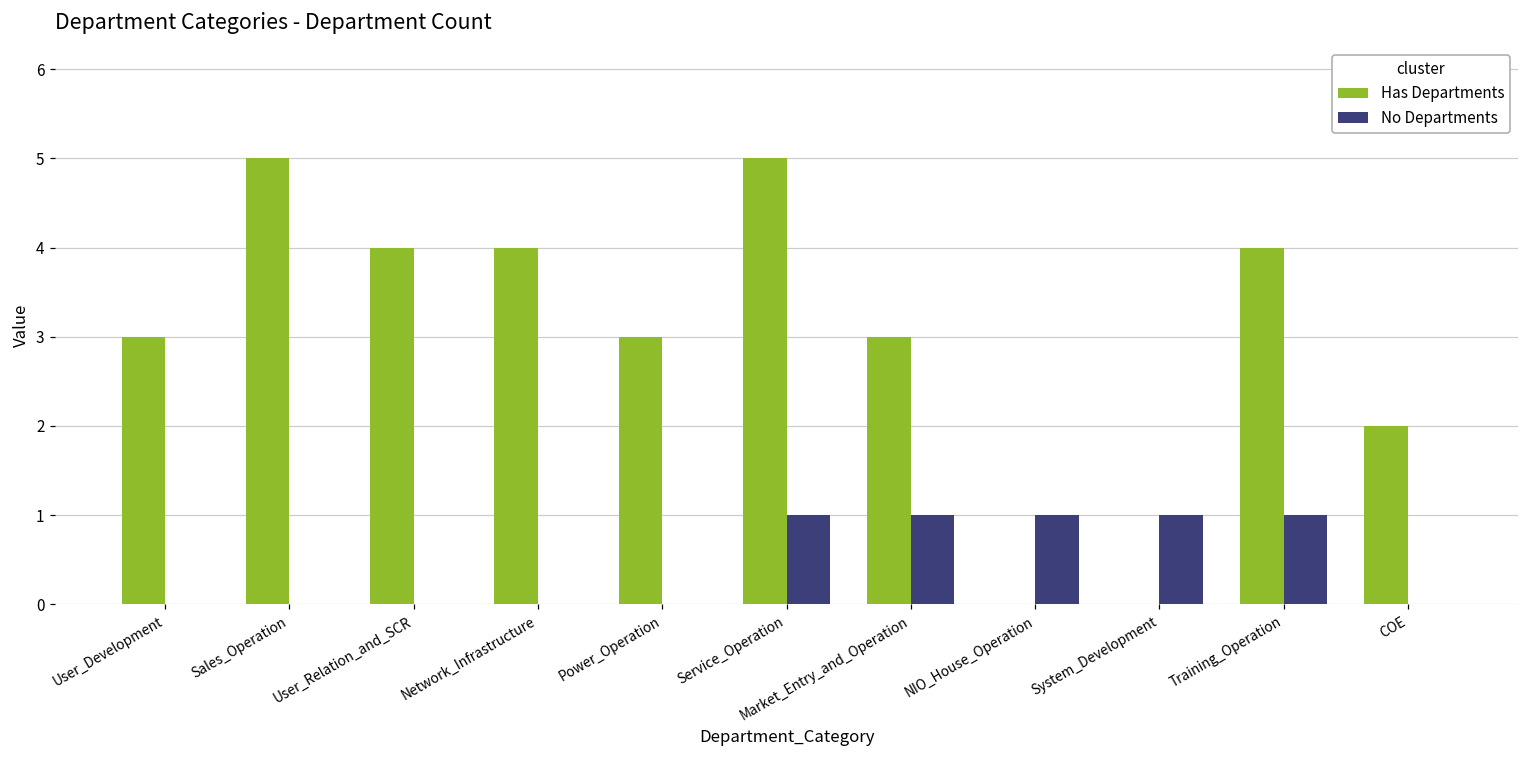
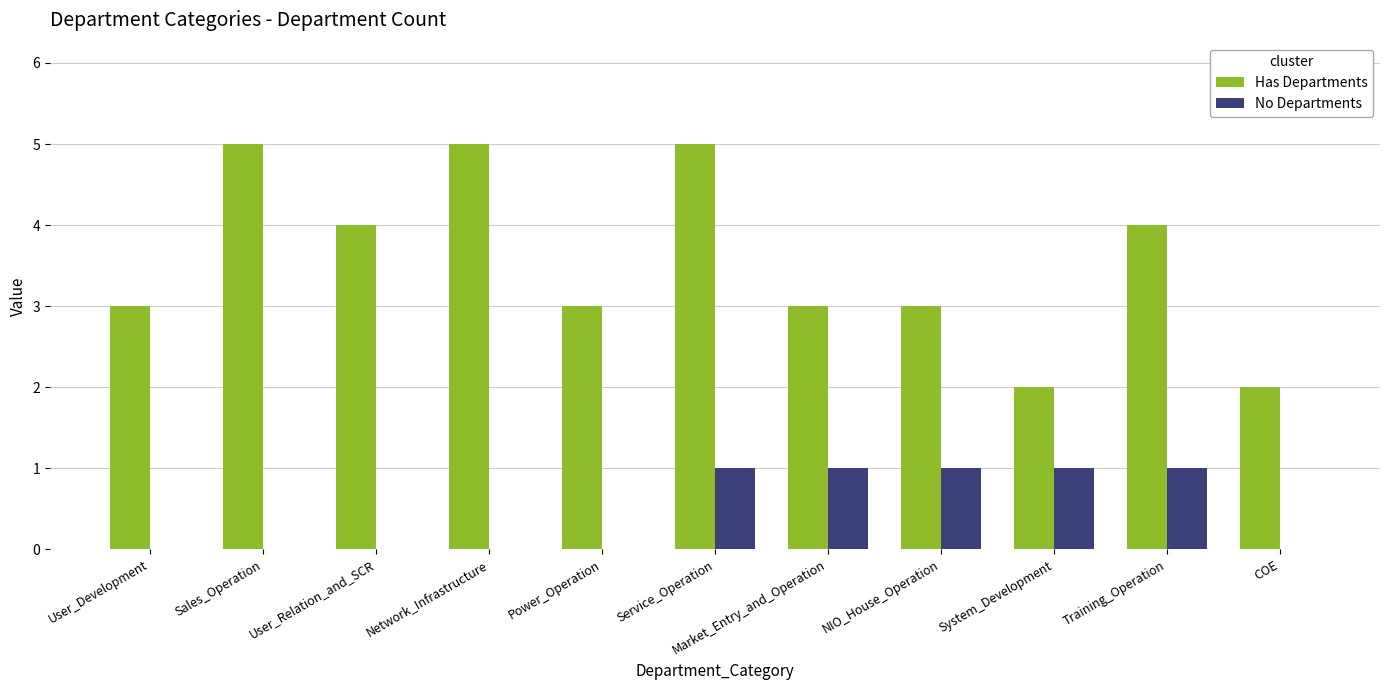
Has Departments, Network_Infrastructure: 4 -> 5
Has Departments, NIO_House_Operation: 0 -> 3
Has Departments, System_Development: 0 -> 2
